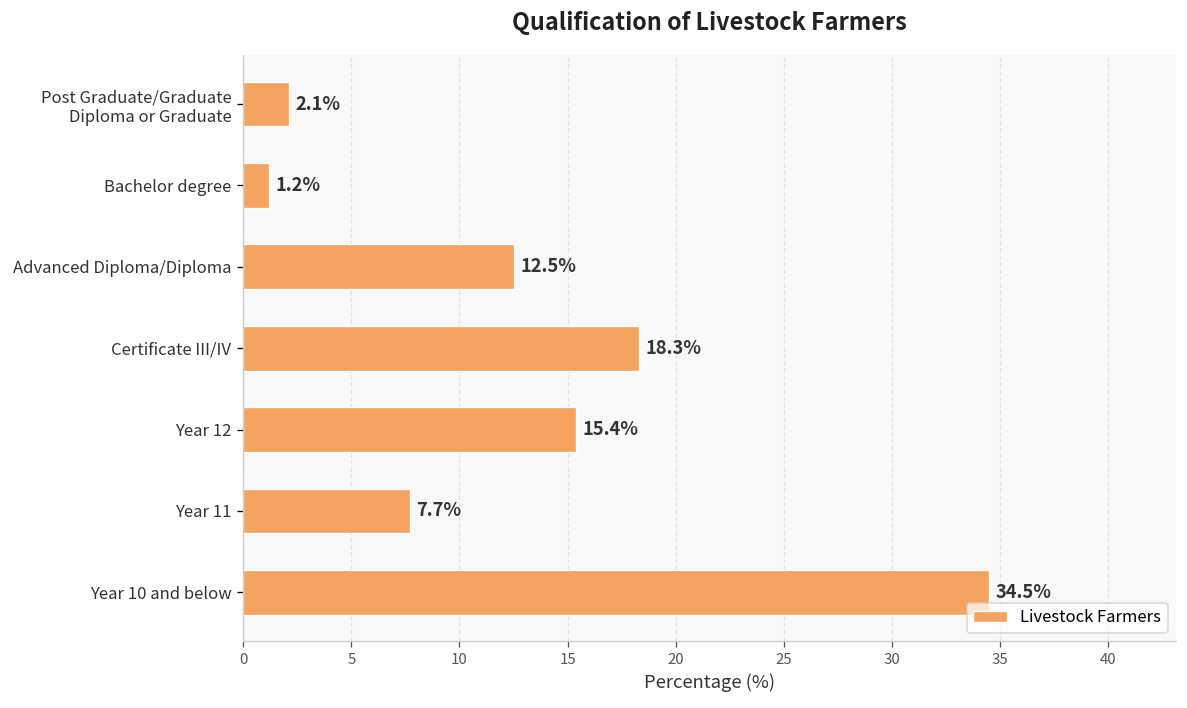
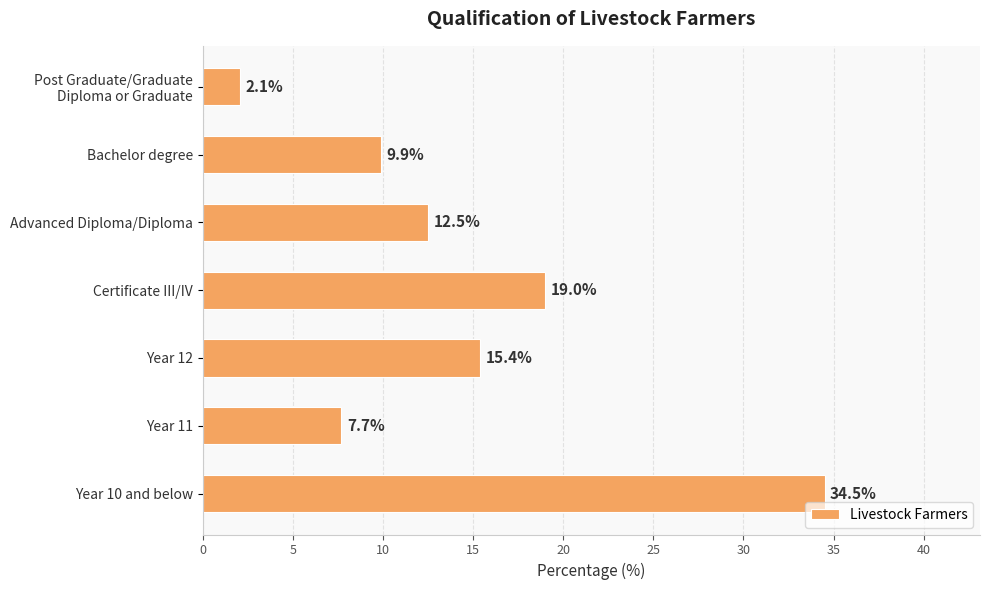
Bachelor degree: 1.2% -> 9.9%
Certificate III/IV: 18.3% -> 19.0%
